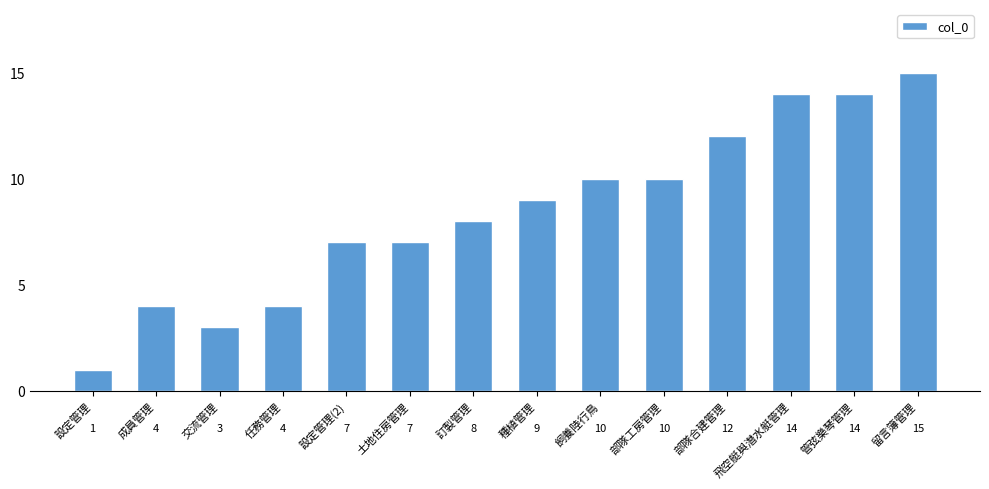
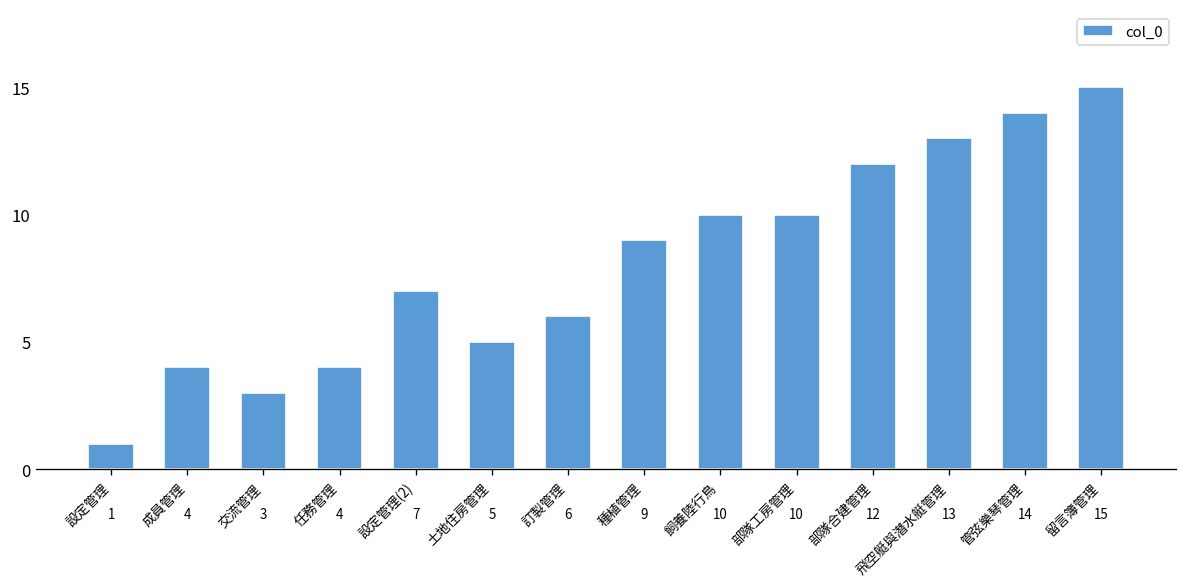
土地住房管理: 7 -> 5
訂製管理: 8 -> 6
飛空艇與潛水艇管理: 14 -> 13
